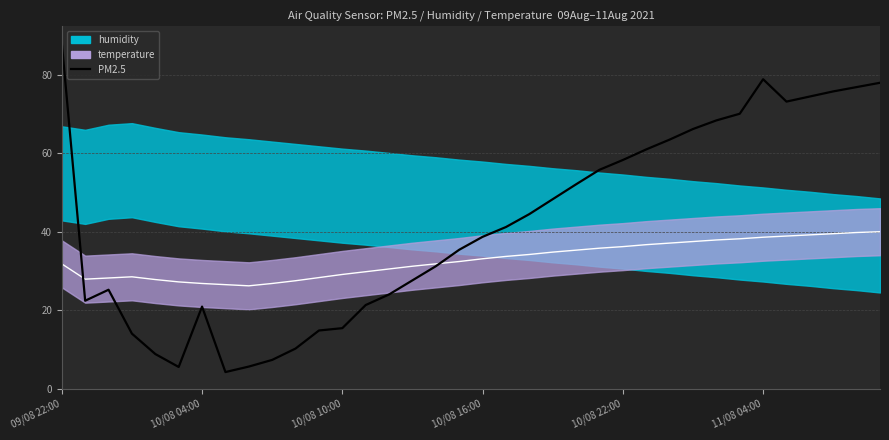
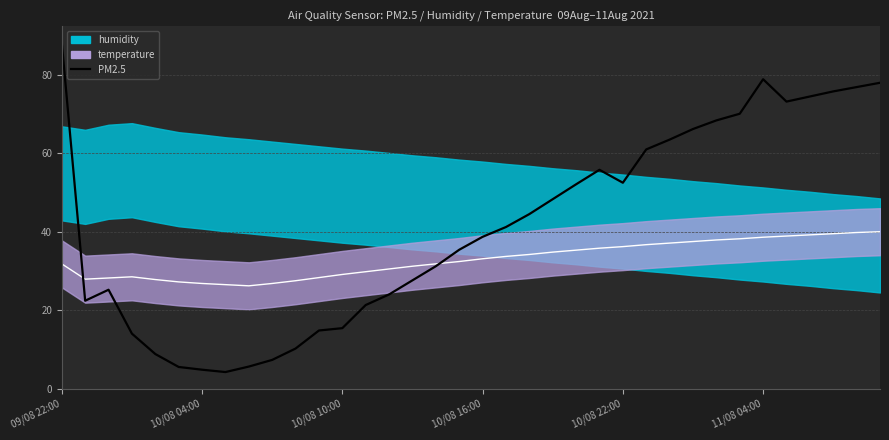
PM2.5, 10/08 04:00: 21 -> 5
PM2.5, 10/08 22:00: 58 -> 53
